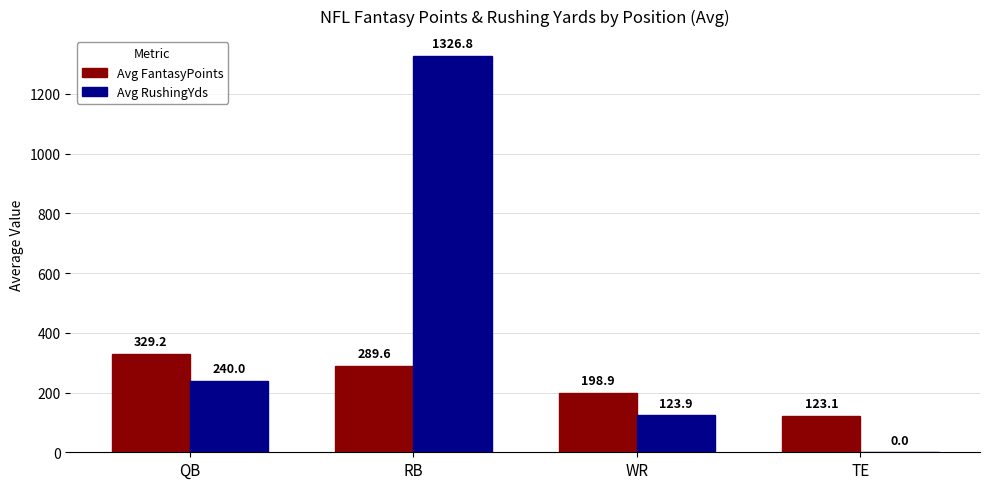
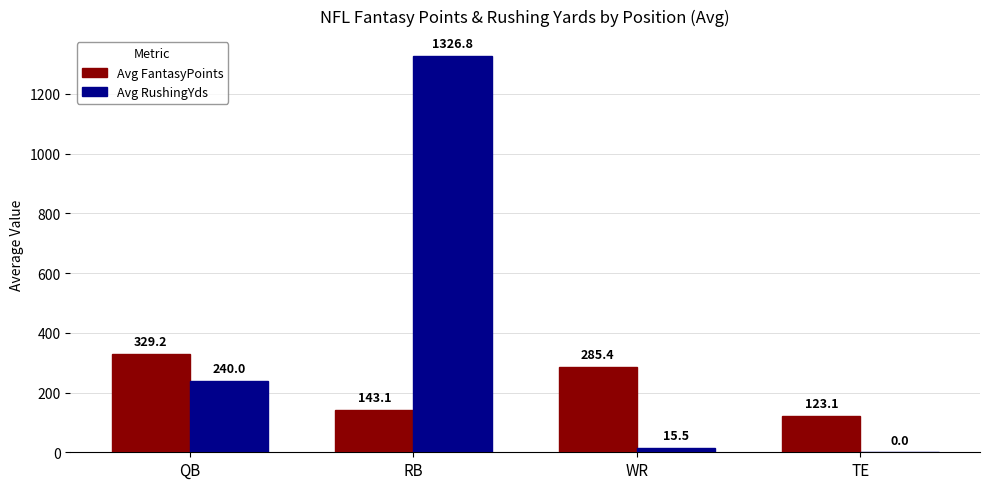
Avg FantasyPoints, RB: 289.6 -> 143.1
Avg FantasyPoints, WR: 198.9 -> 285.4
Avg RushingYds, WR: 123.9 -> 15.5
